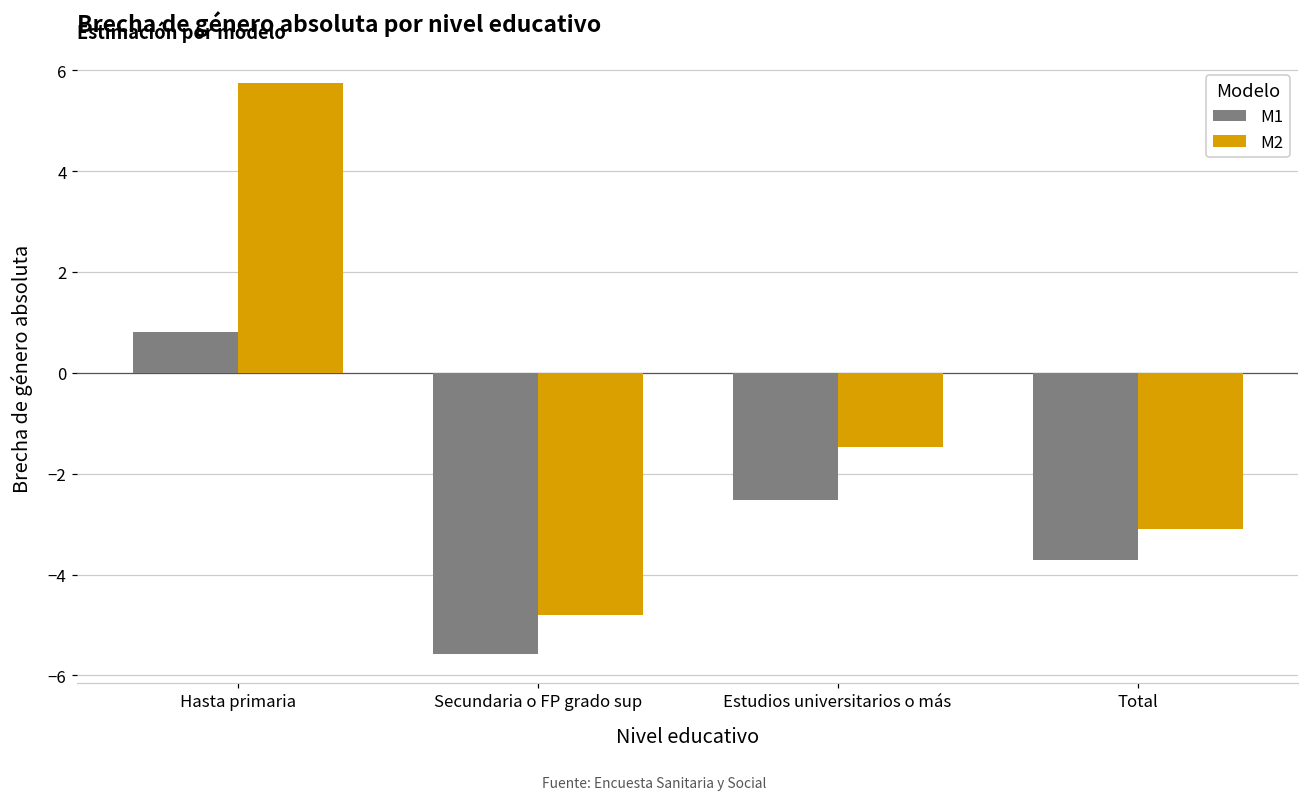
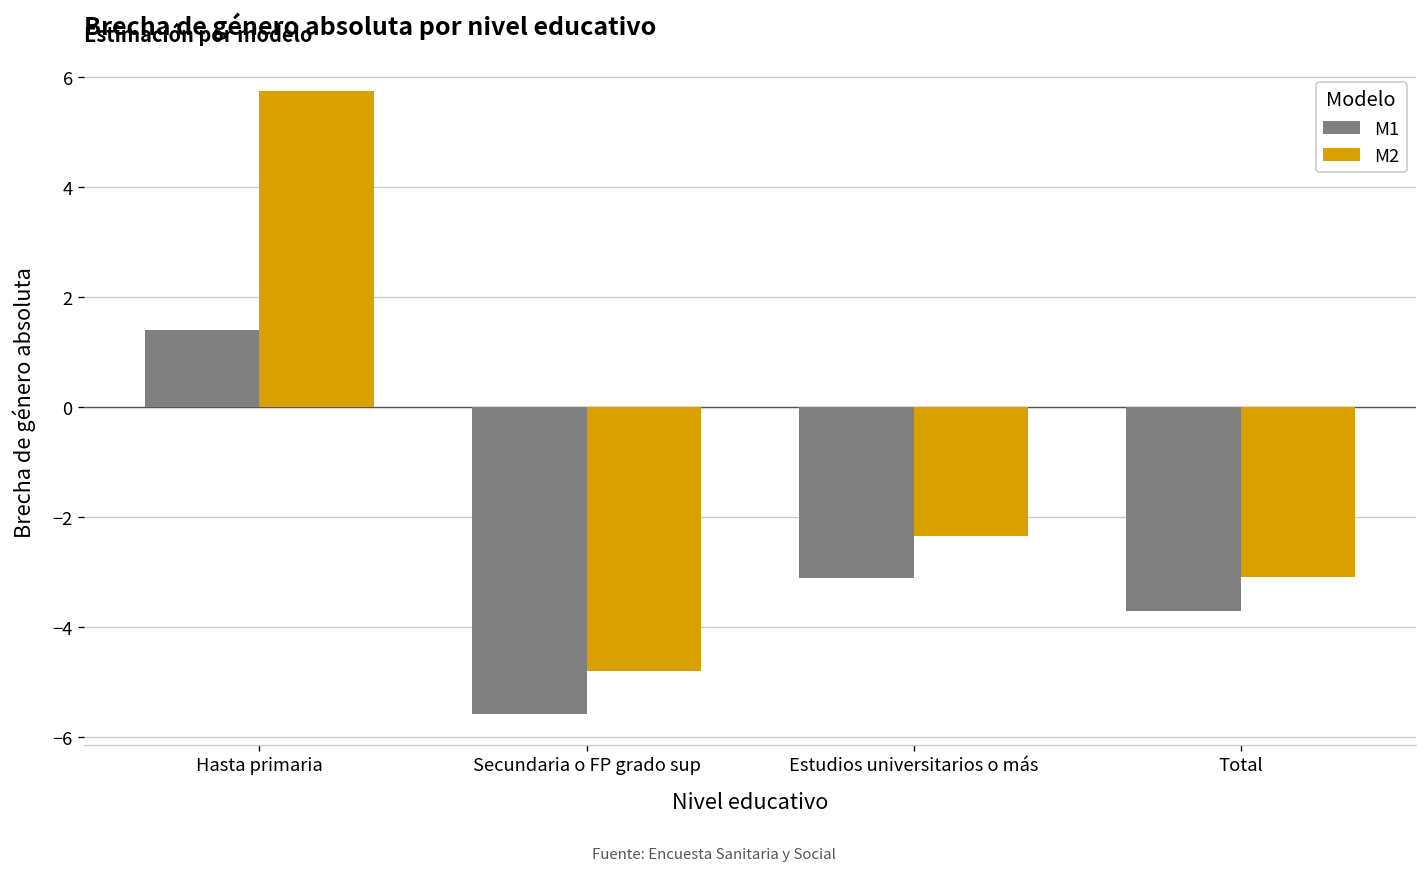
M1, Hasta primaria: 0.8 -> 1.4
M1, Estudios universitarios o más: -2.5 -> -3.1
M2, Estudios universitarios o más: -1.5 -> -2.4
